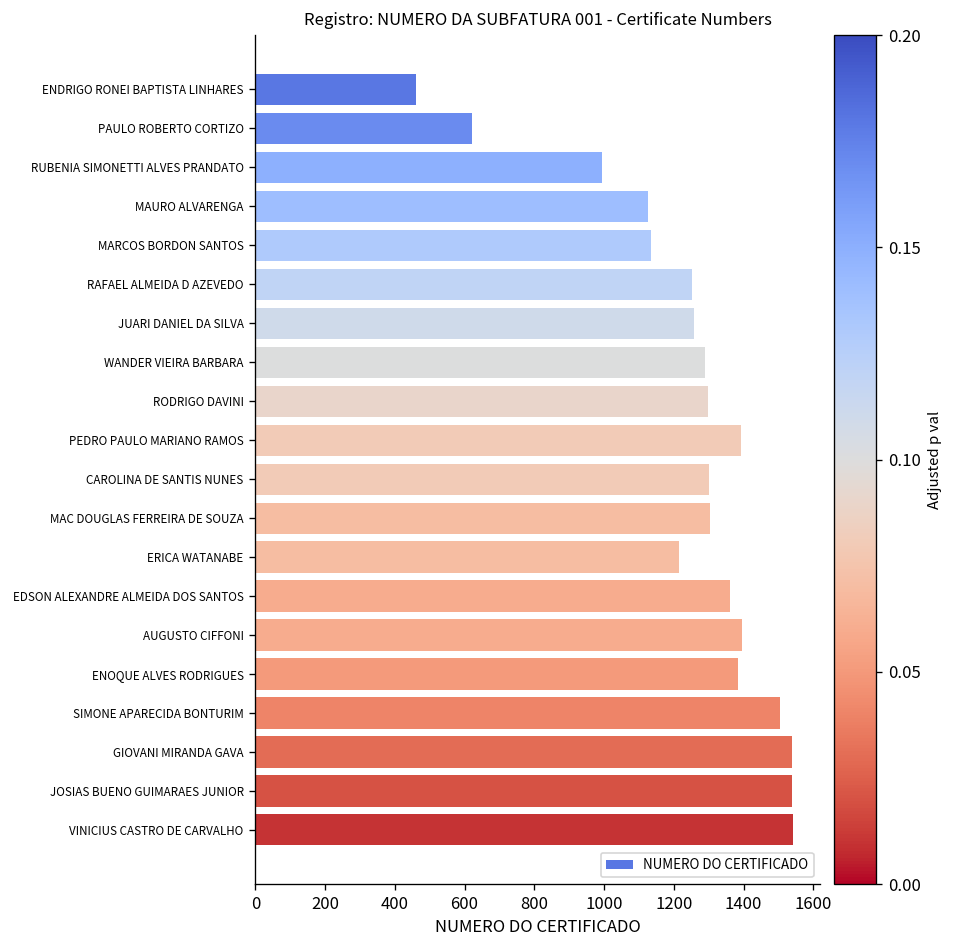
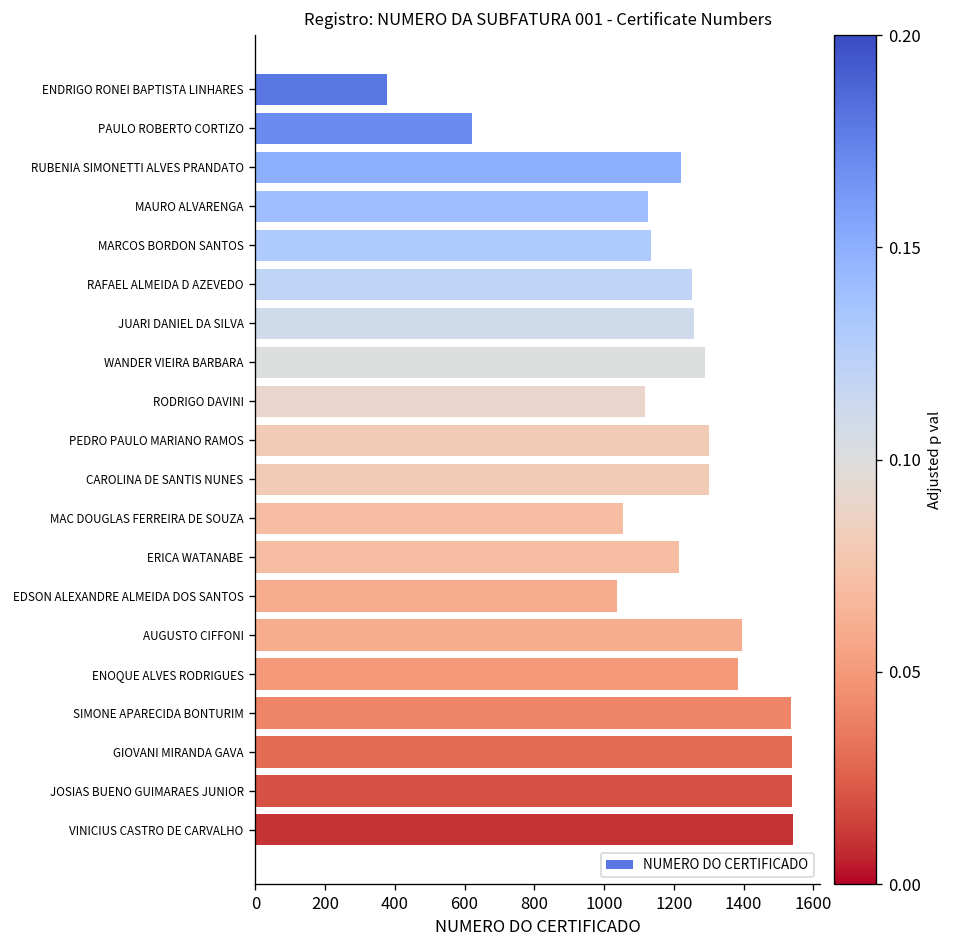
ENDRIGO RONEI BAPTISTA LINHARES: 460 -> 380
RUBENIA SIMONETTI ALVES PRANDATO: 990 -> 1220
RODRIGO DAVINI: 1300 -> 1120
PEDRO PAULO MARIANO RAMOS: 1390 -> 1300
MAC DOUGLAS FERREIRA DE SOUZA: 1300 -> 1060
EDSON ALEXANDRE ALMEIDA DOS SANTOS: 1360 -> 1040
SIMONE APARECIDA BONTURIM: 1500 -> 1540
